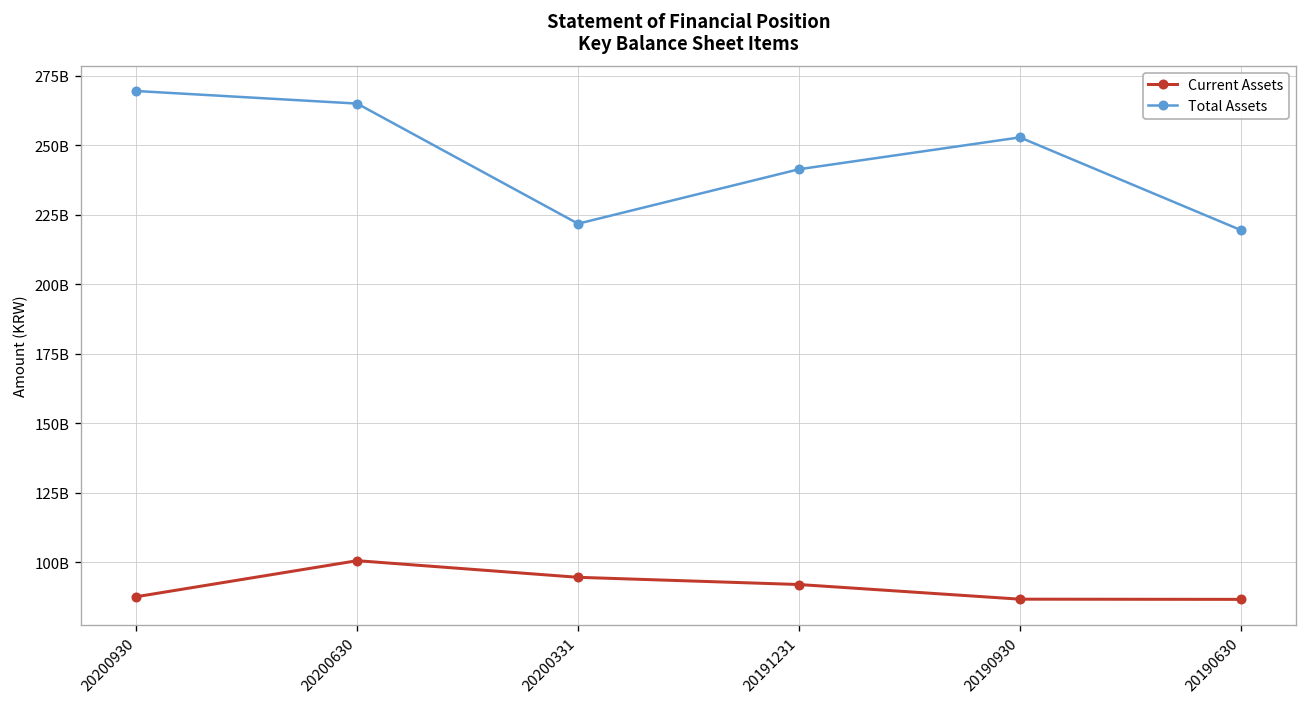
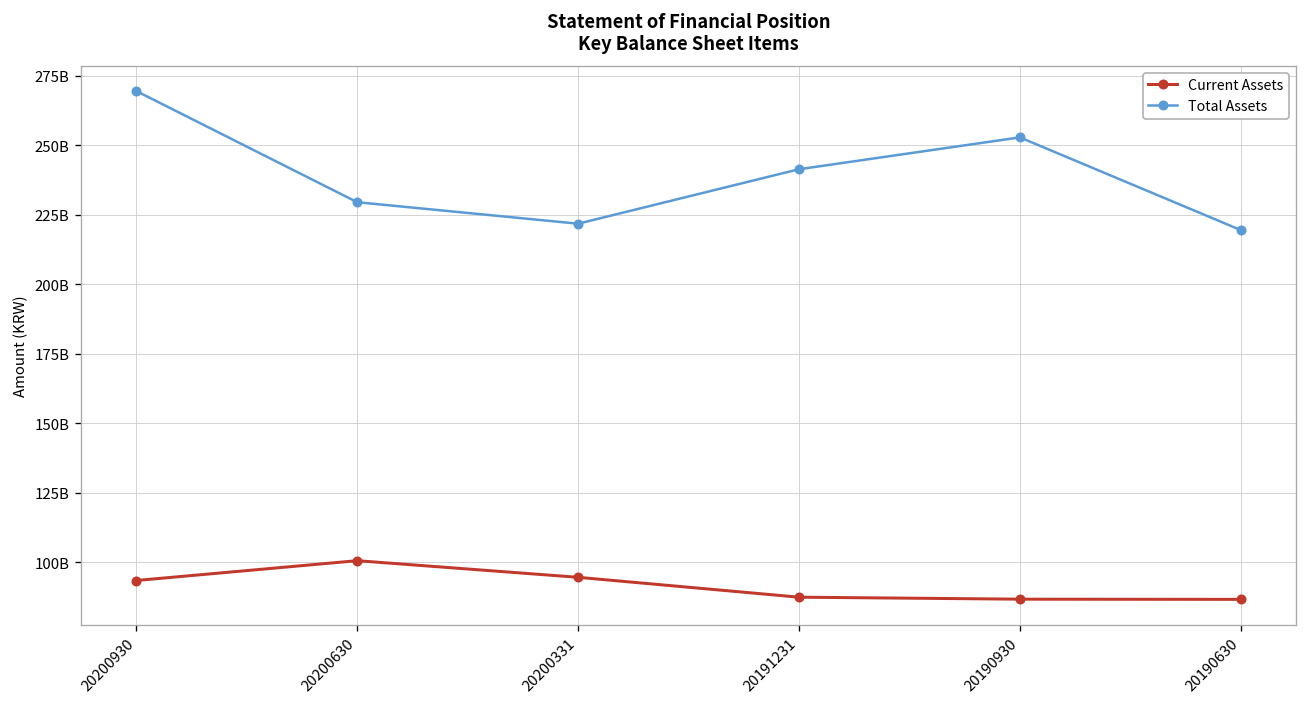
Current Assets, 20200930: 88000000000 -> 93000000000
Total Assets, 20200630: 265000000000 -> 230000000000
Current Assets, 20191231: 92000000000 -> 87000000000
